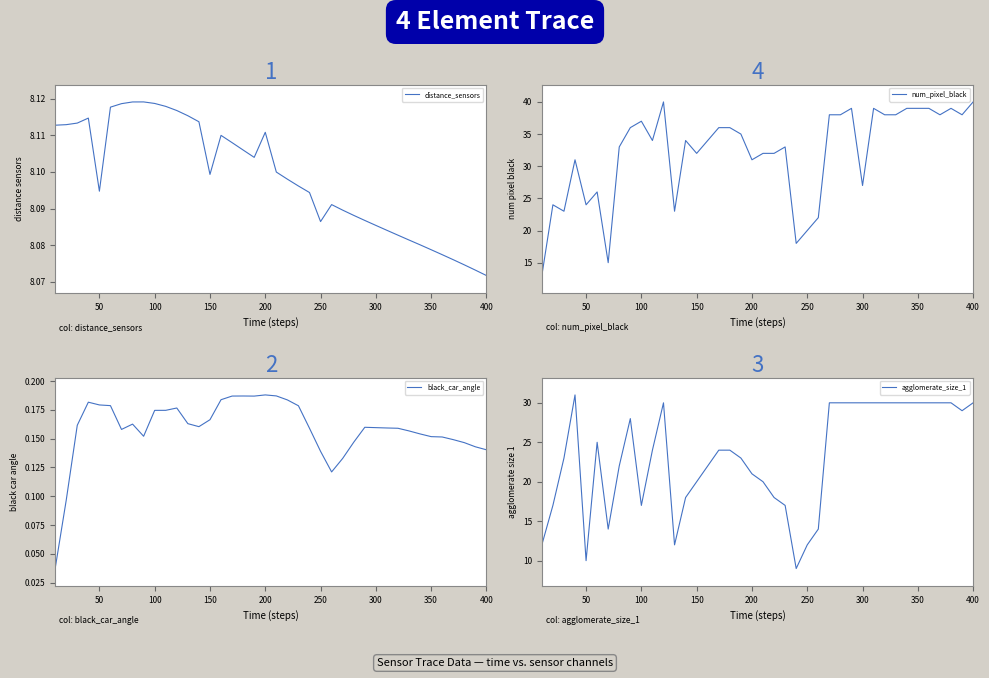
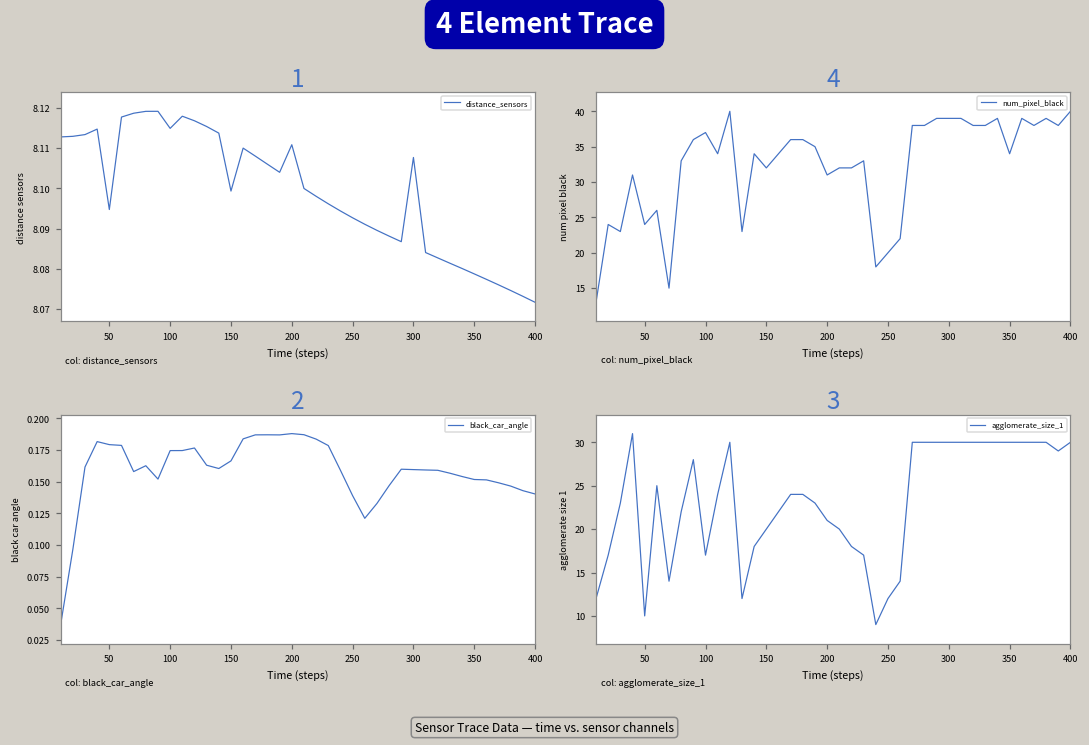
1, 100: 8.119 -> 8.115
1, 250: 8.086 -> 8.093
1, 300: 8.085 -> 8.108
4, 300: 27 -> 39
4, 350: 39 -> 34
